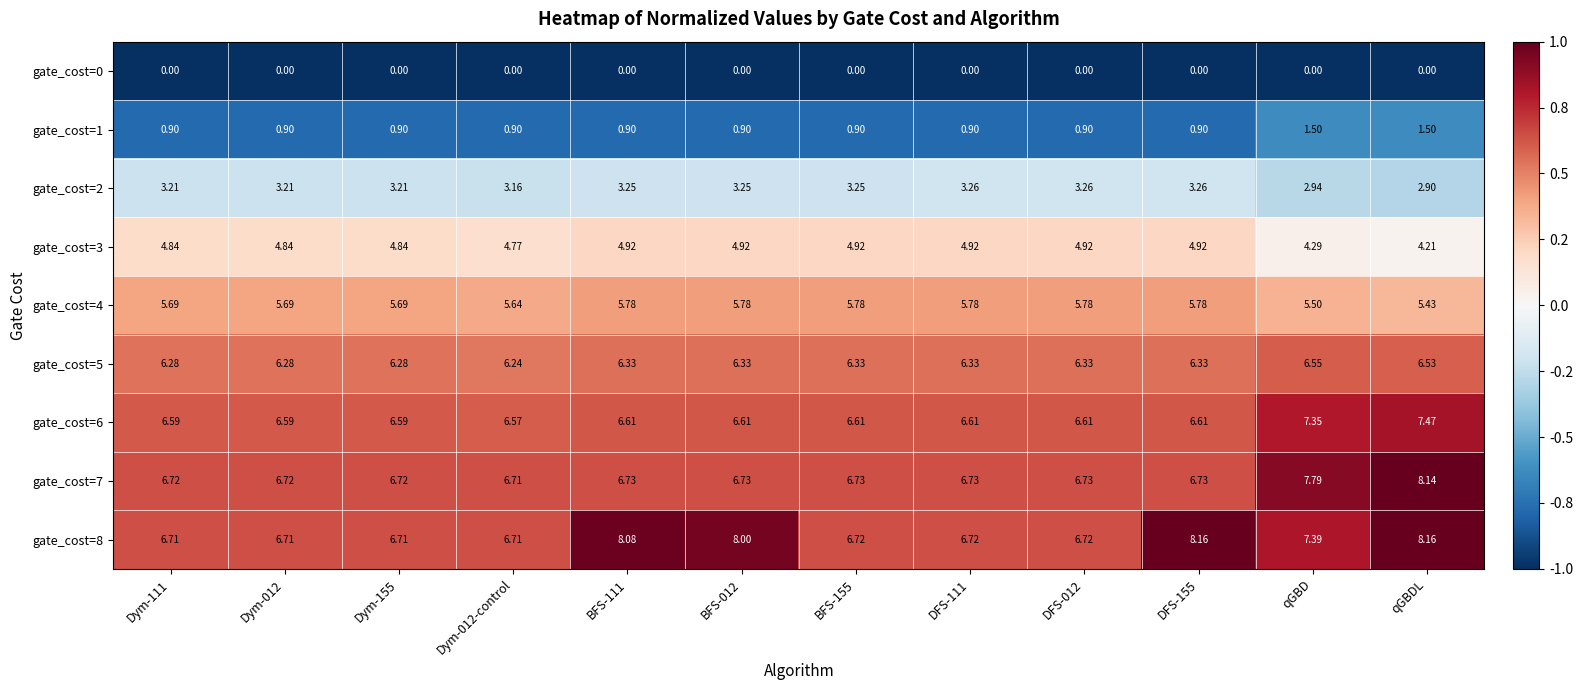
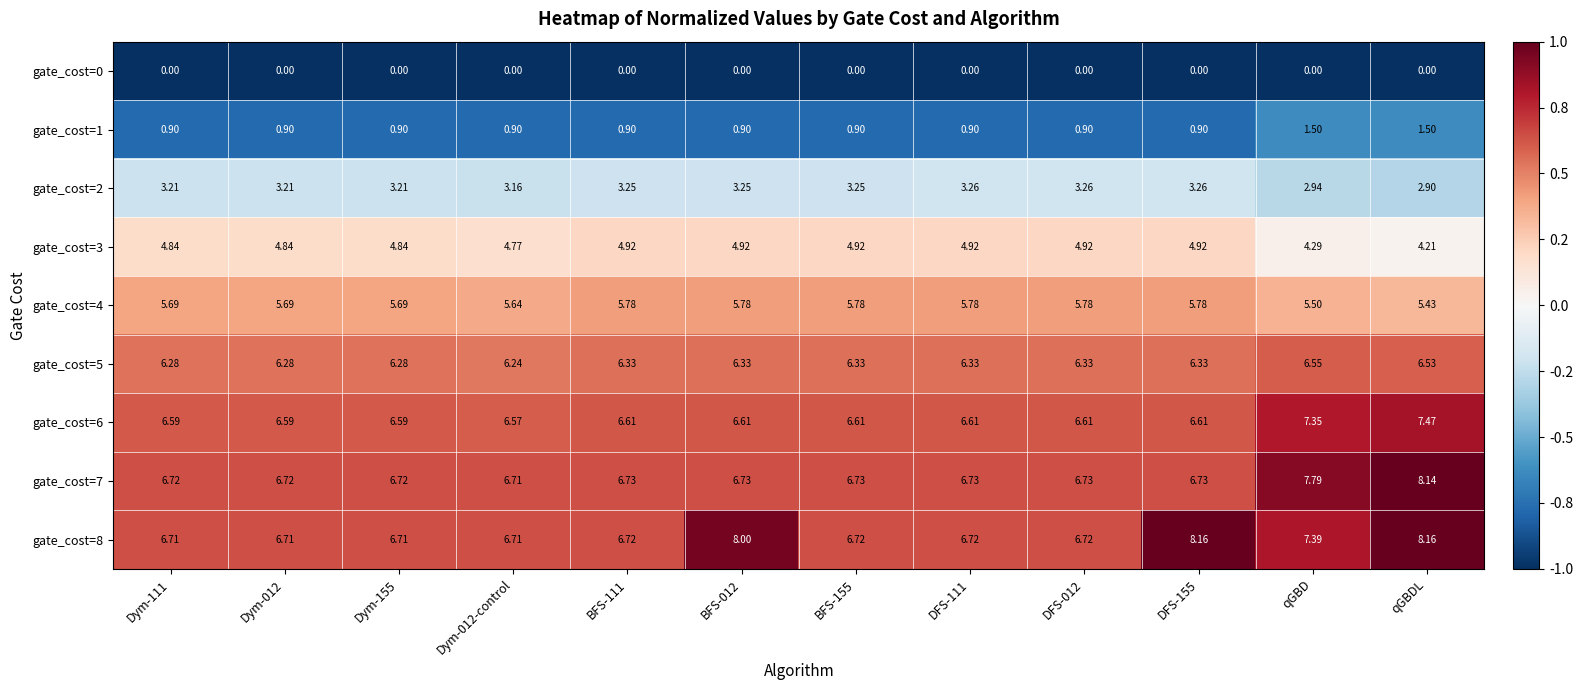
gate_cost=8, BFS-111: 8.08 -> 6.72
